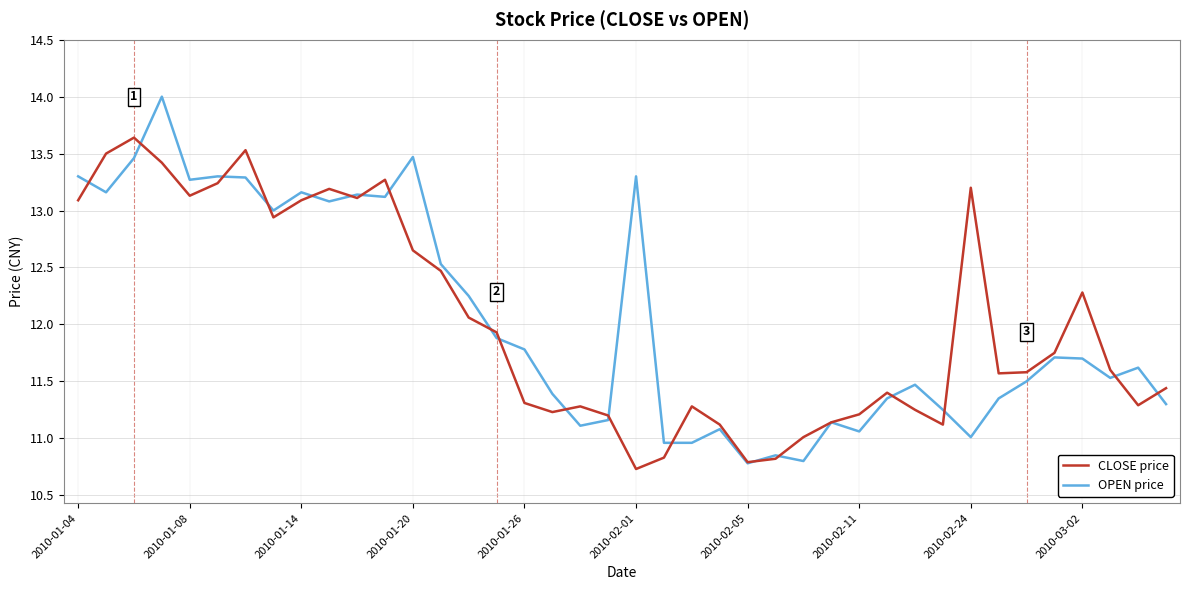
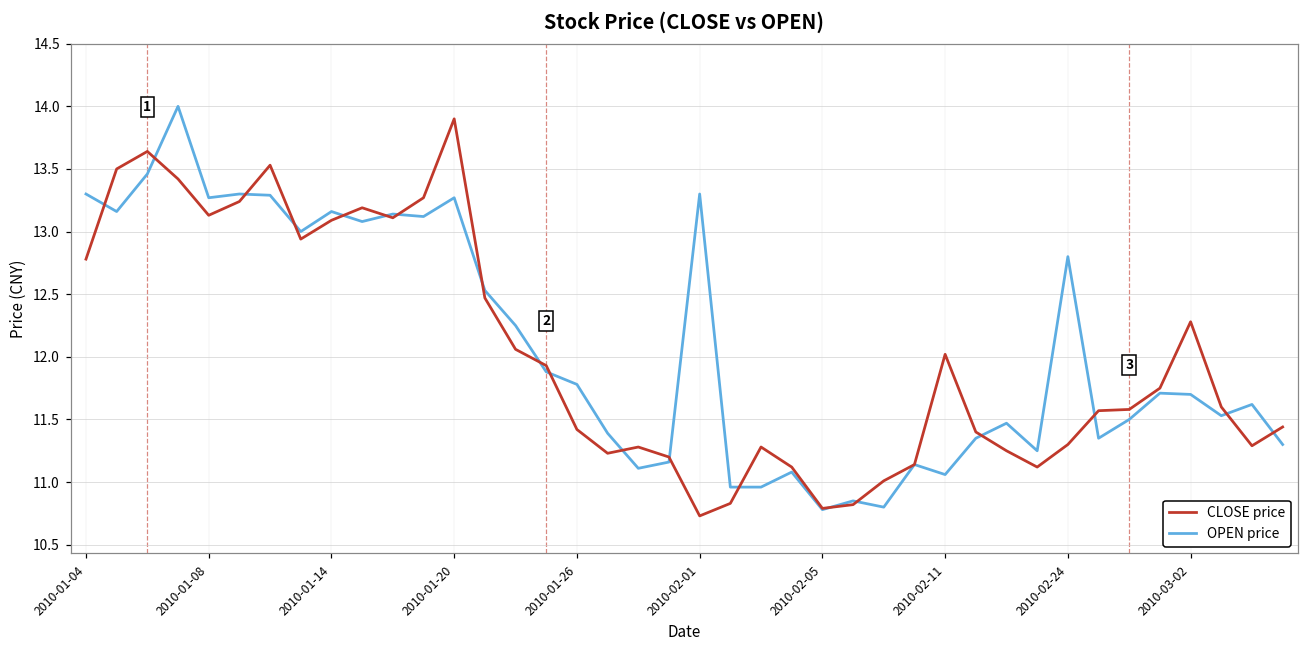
CLOSE price, 2010-01-04: 13.09 -> 12.78
CLOSE price, 2010-01-20: 12.65 -> 13.90
OPEN price, 2010-01-20: 13.47 -> 13.27
CLOSE price, 2010-01-26: 11.31 -> 11.42
CLOSE price, 2010-02-11: 11.21 -> 12.02
CLOSE price, 2010-02-24: 13.2 -> 11.3
OPEN price, 2010-02-24: 11.01 -> 12.80
